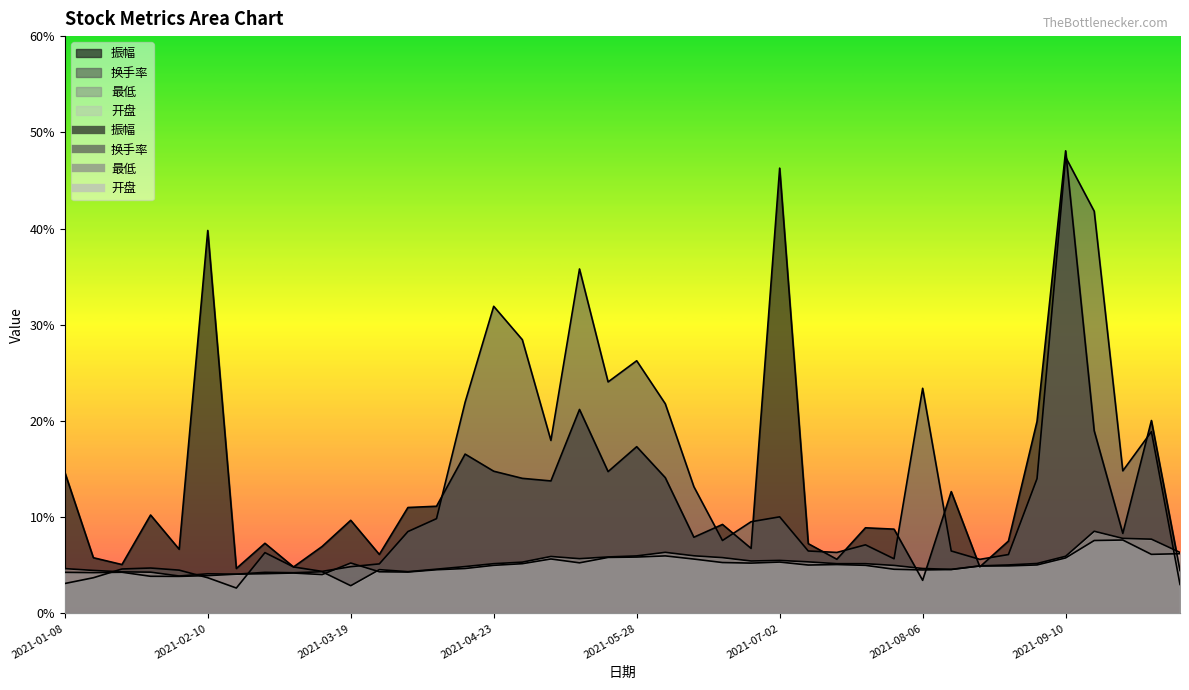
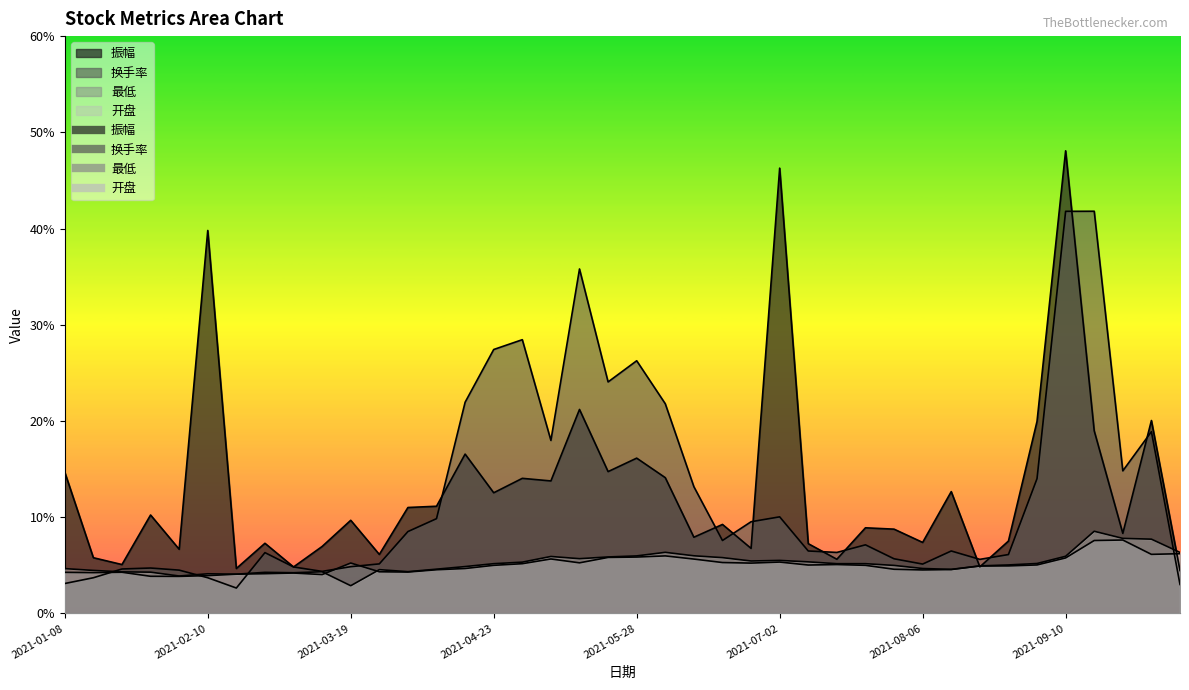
振幅, 2021-04-23: 15% -> 13%
换手率, 2021-04-23: 32% -> 27%
振幅, 2021-05-28: 17% -> 16%
振幅, 2021-08-06: 3% -> 7%
换手率, 2021-08-06: 23% -> 5%
换手率, 2021-09-10: 47% -> 42%
